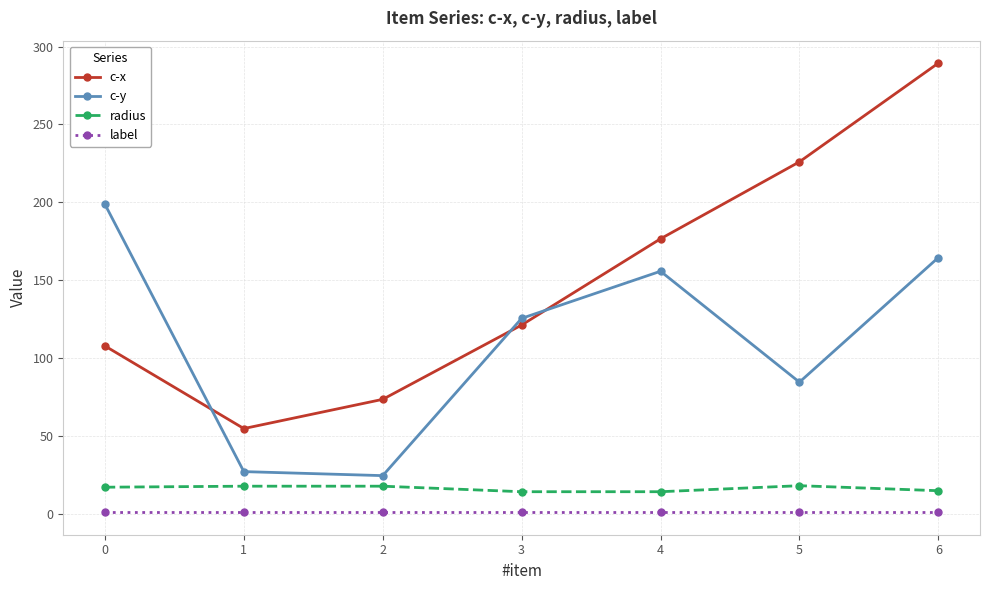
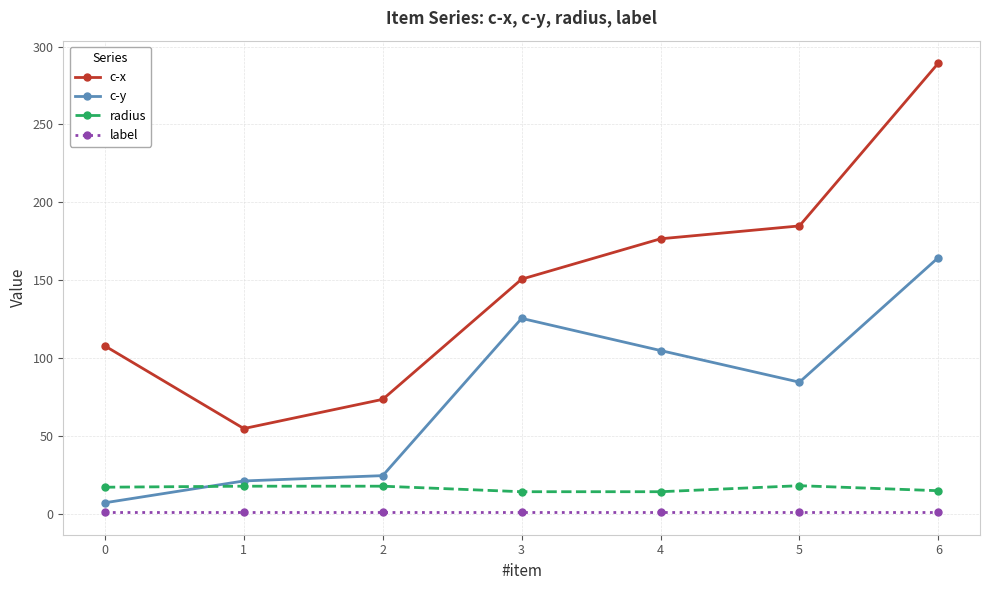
c-y, 0: 199 -> 7
c-y, 1: 27 -> 21
c-x, 3: 121 -> 151
c-y, 4: 156 -> 105
c-x, 5: 226 -> 185
